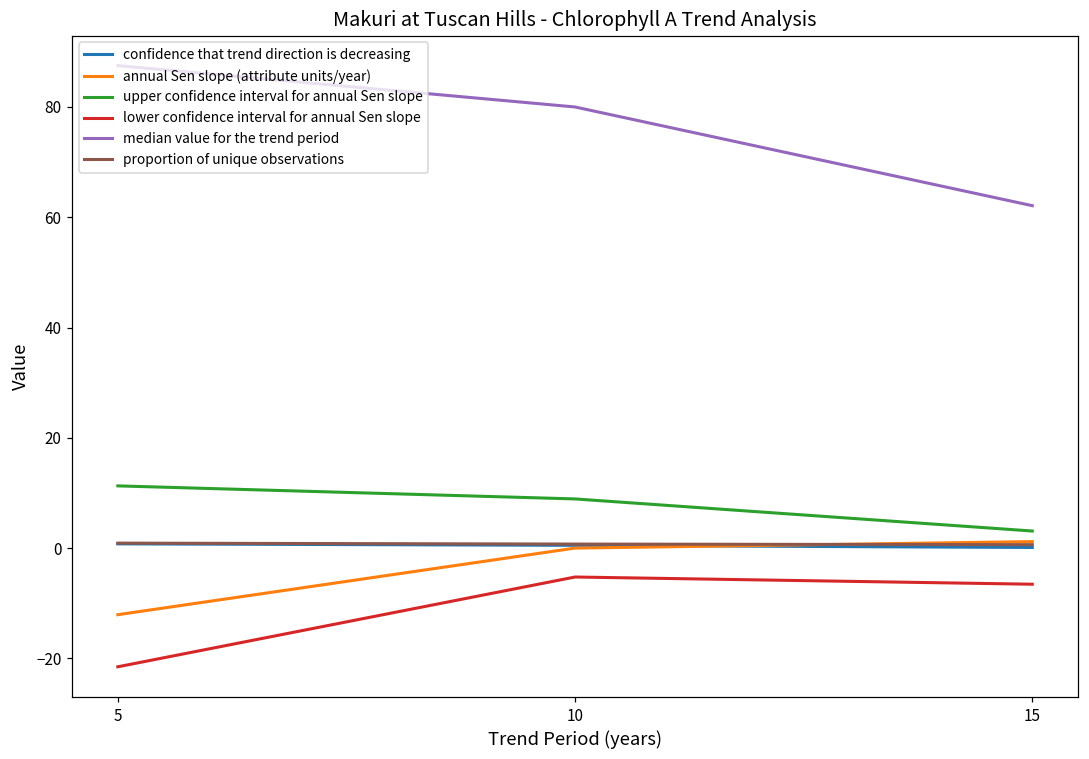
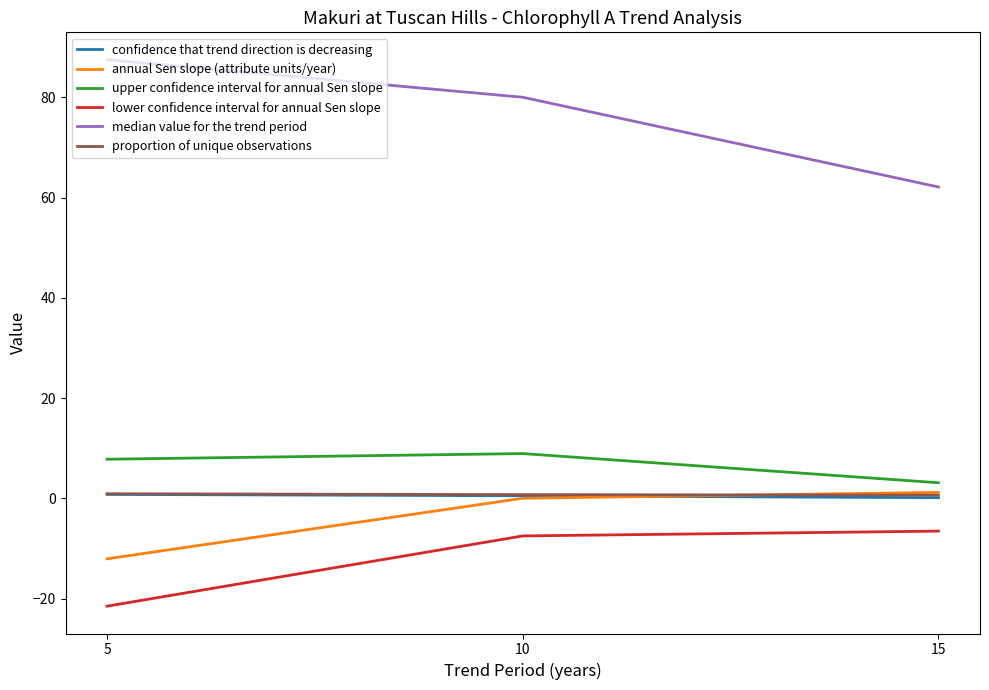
upper confidence interval for annual Sen slope, 5: 11 -> 8
lower confidence interval for annual Sen slope, 10: -5 -> -8
